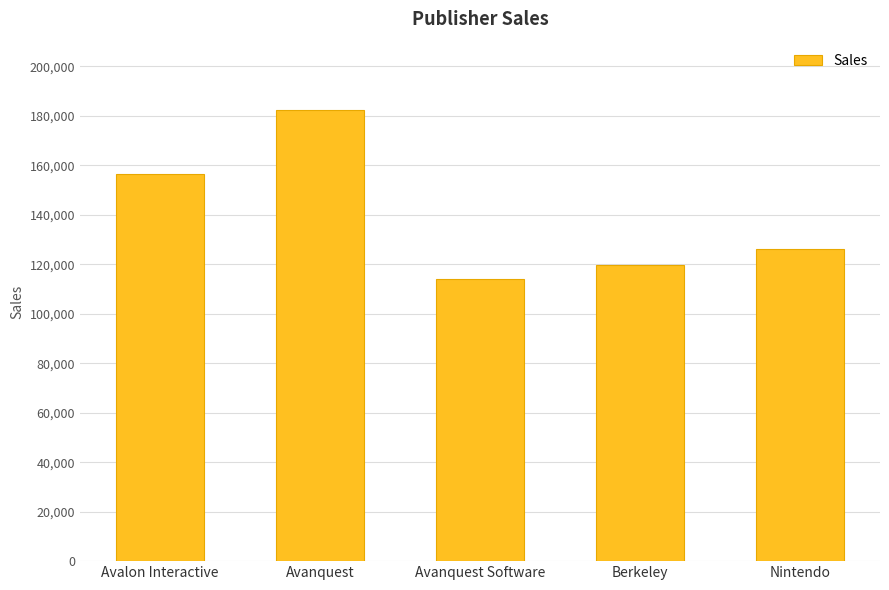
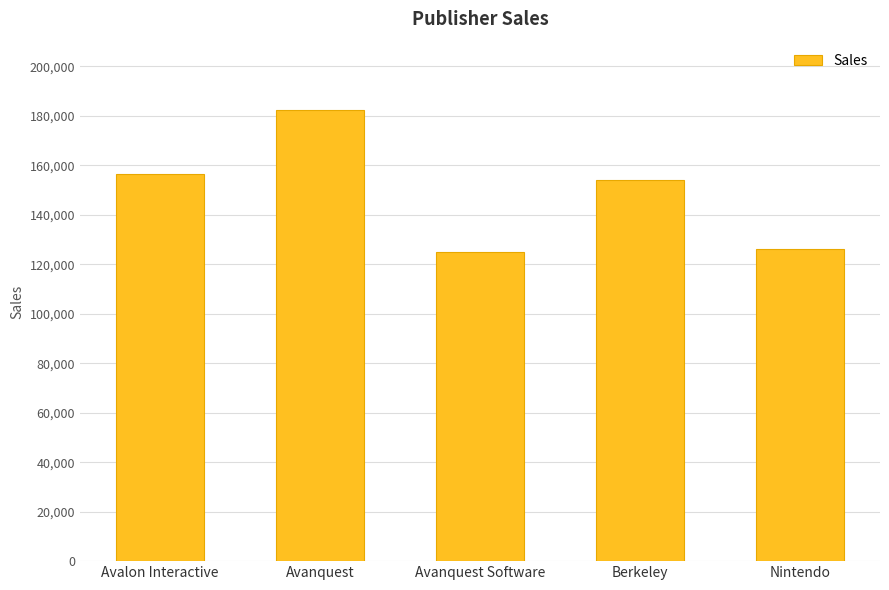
Avanquest Software: 114,000 -> 125,000
Berkeley: 120,000 -> 154,000
